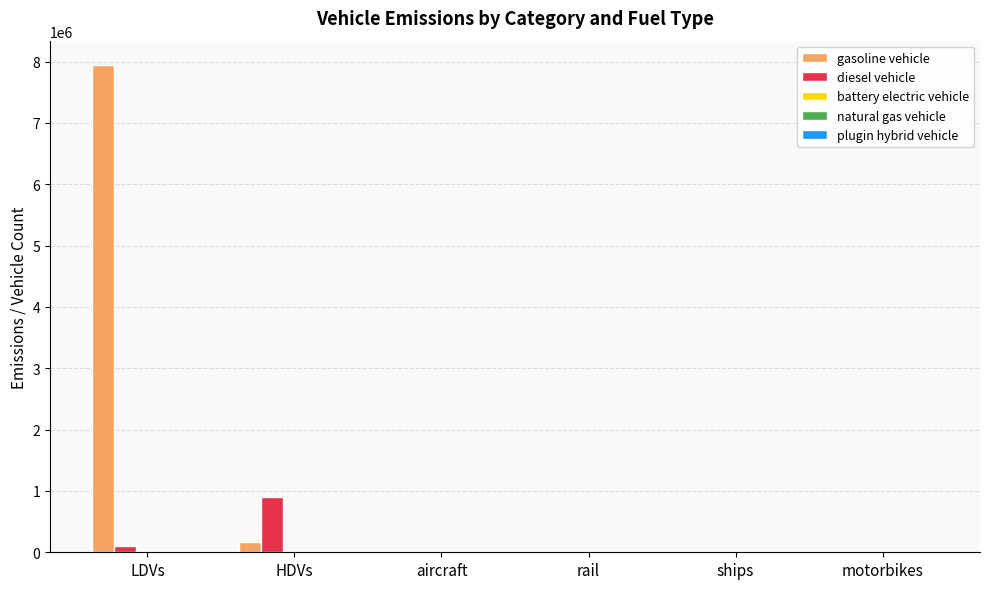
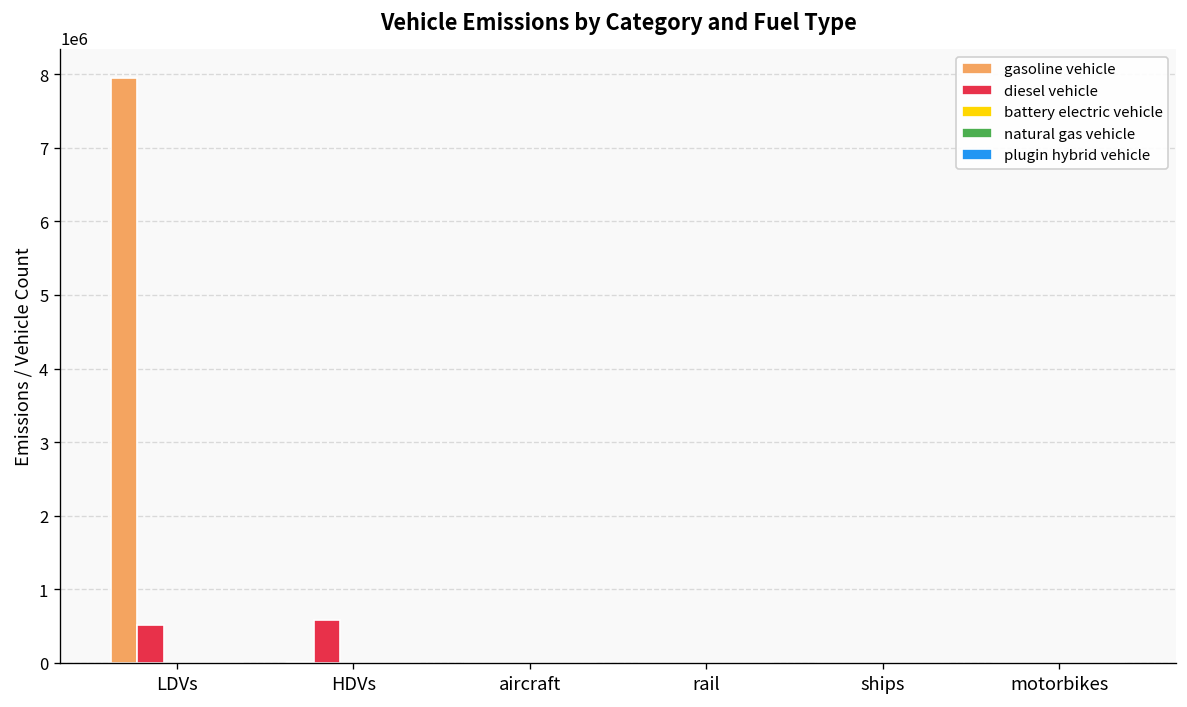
diesel vehicle, LDVs: 100000 -> 500000
gasoline vehicle, HDVs: 200000 -> 0
diesel vehicle, HDVs: 900000 -> 600000
